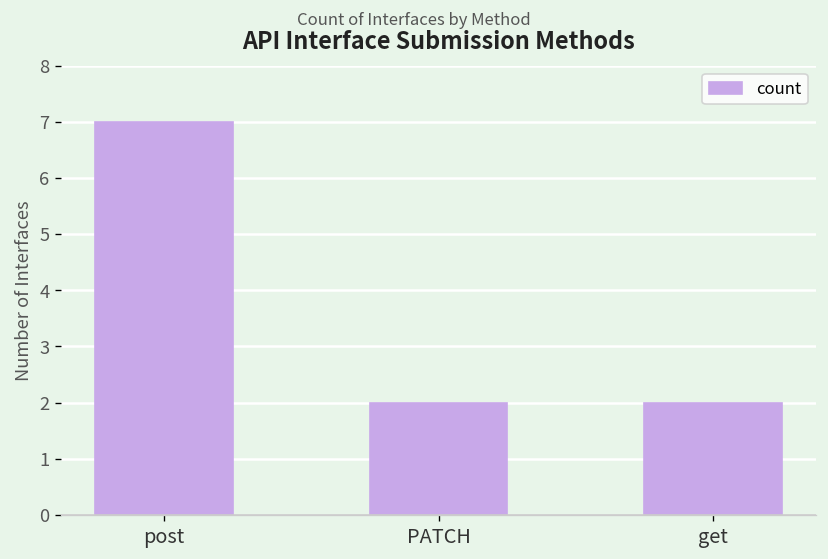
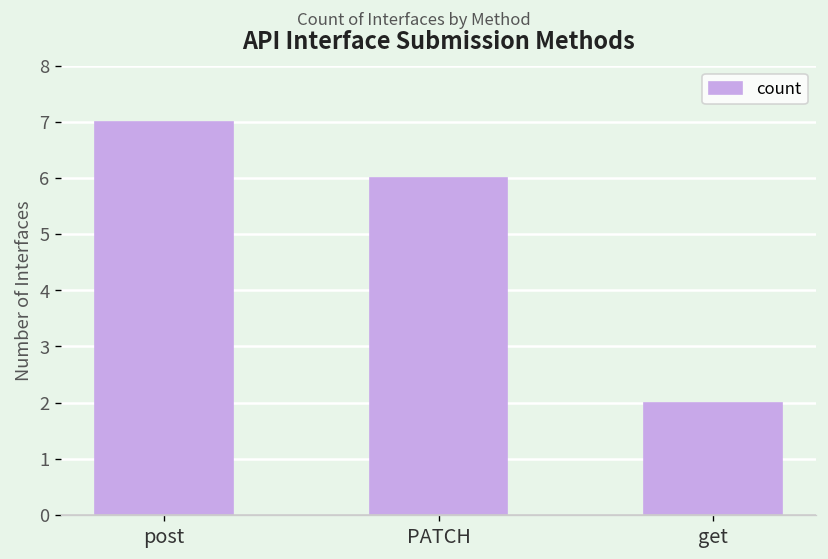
PATCH: 2 -> 6
